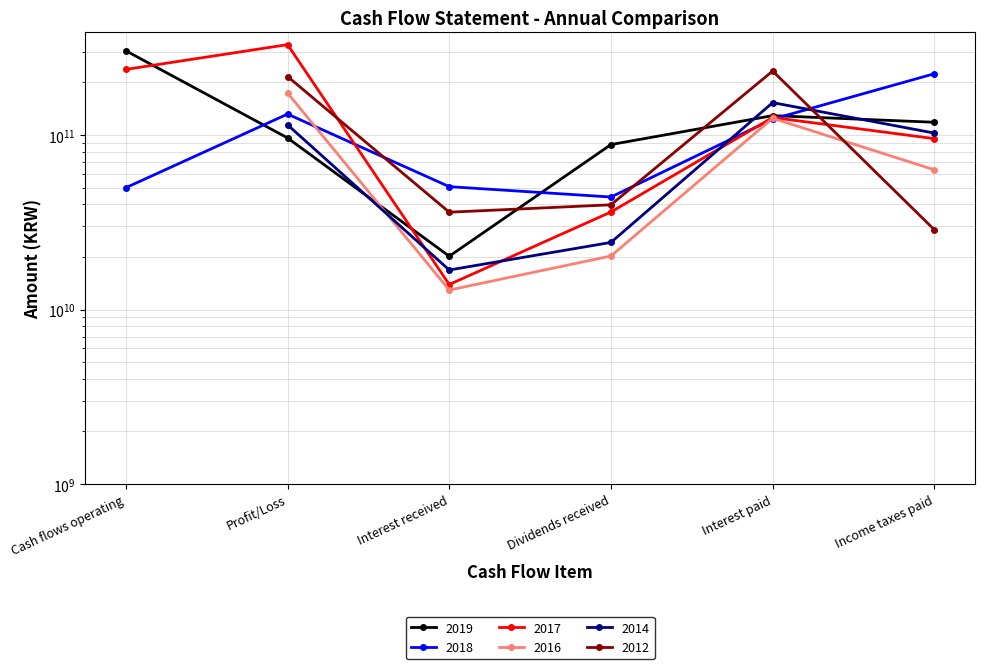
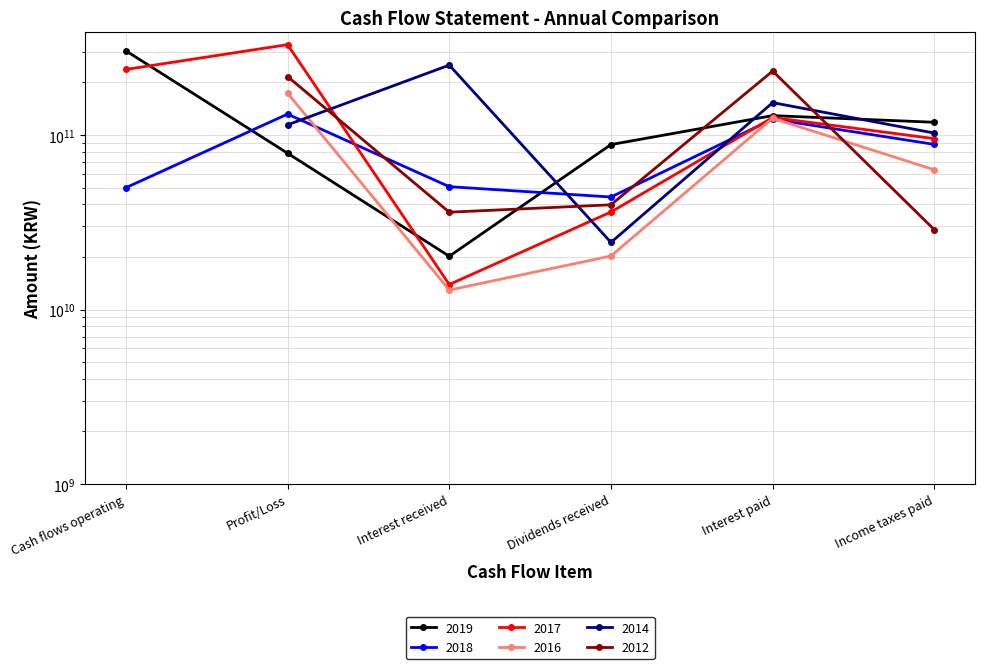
2019, Profit/Loss: 100000000000 -> 80000000000
2014, Interest received: 17000000000 -> 250000000000
2018, Income taxes paid: 220000000000 -> 90000000000
